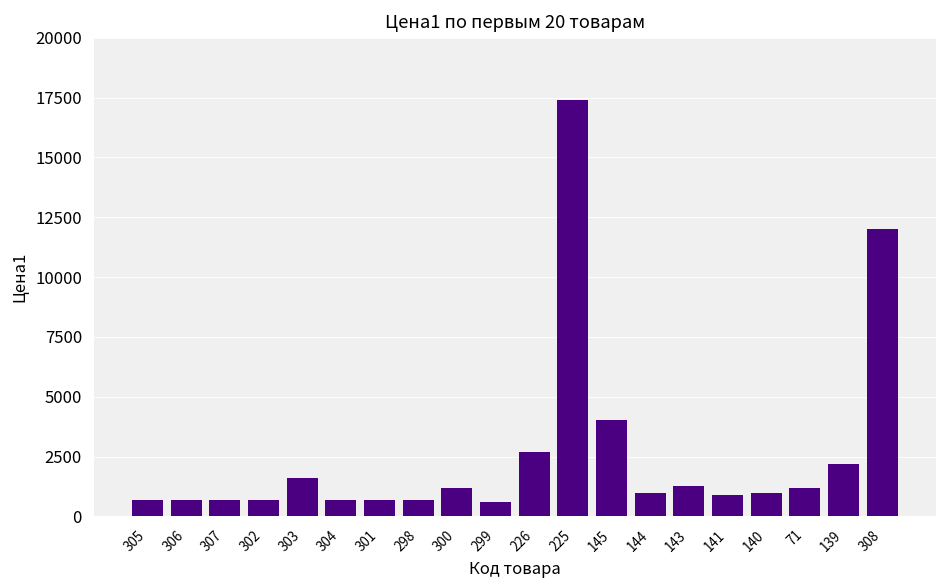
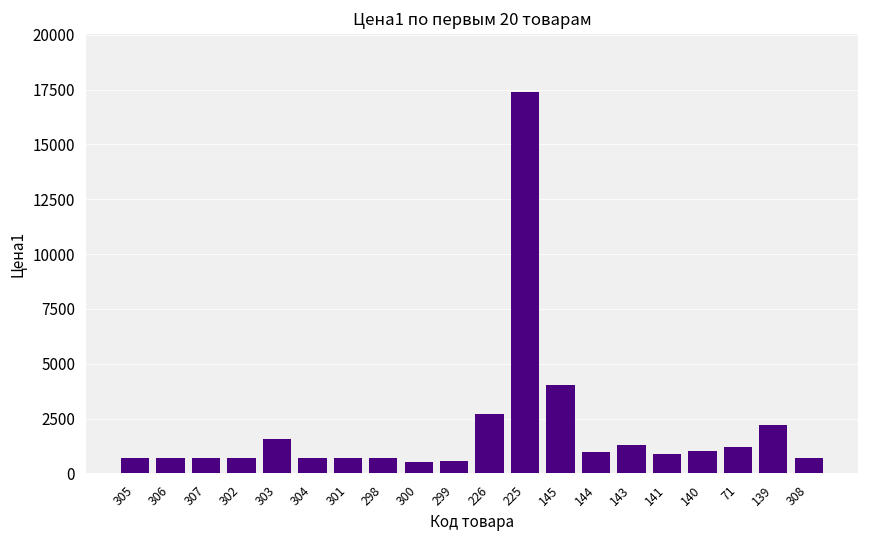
300: 1200 -> 500
308: 12000 -> 700
